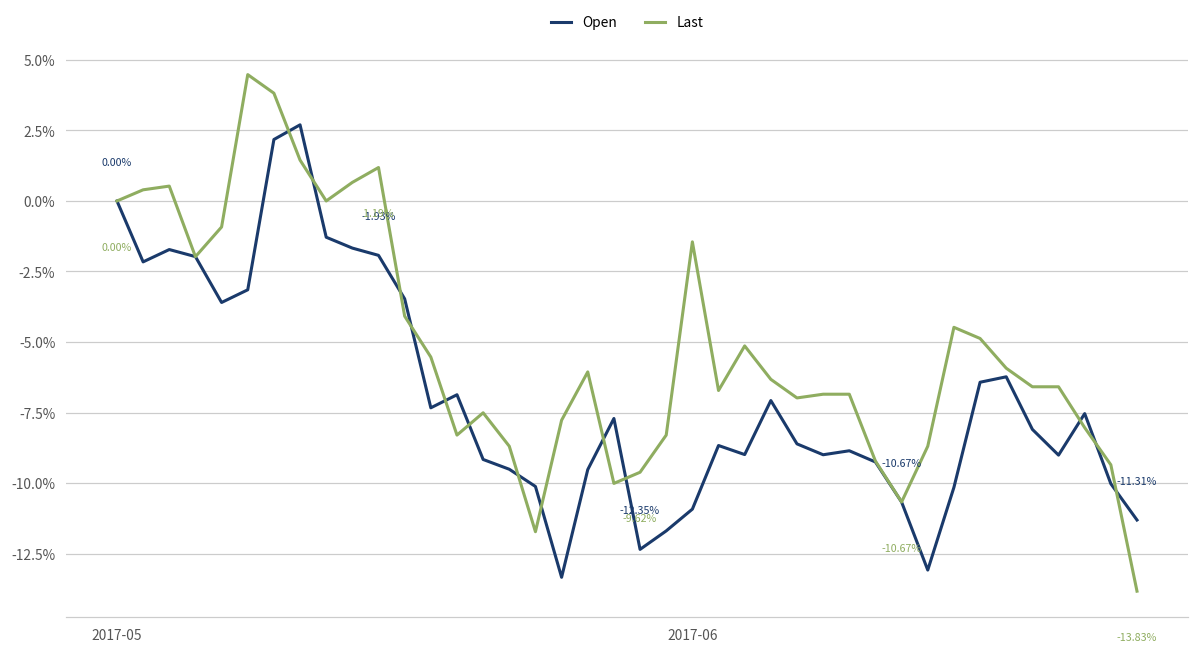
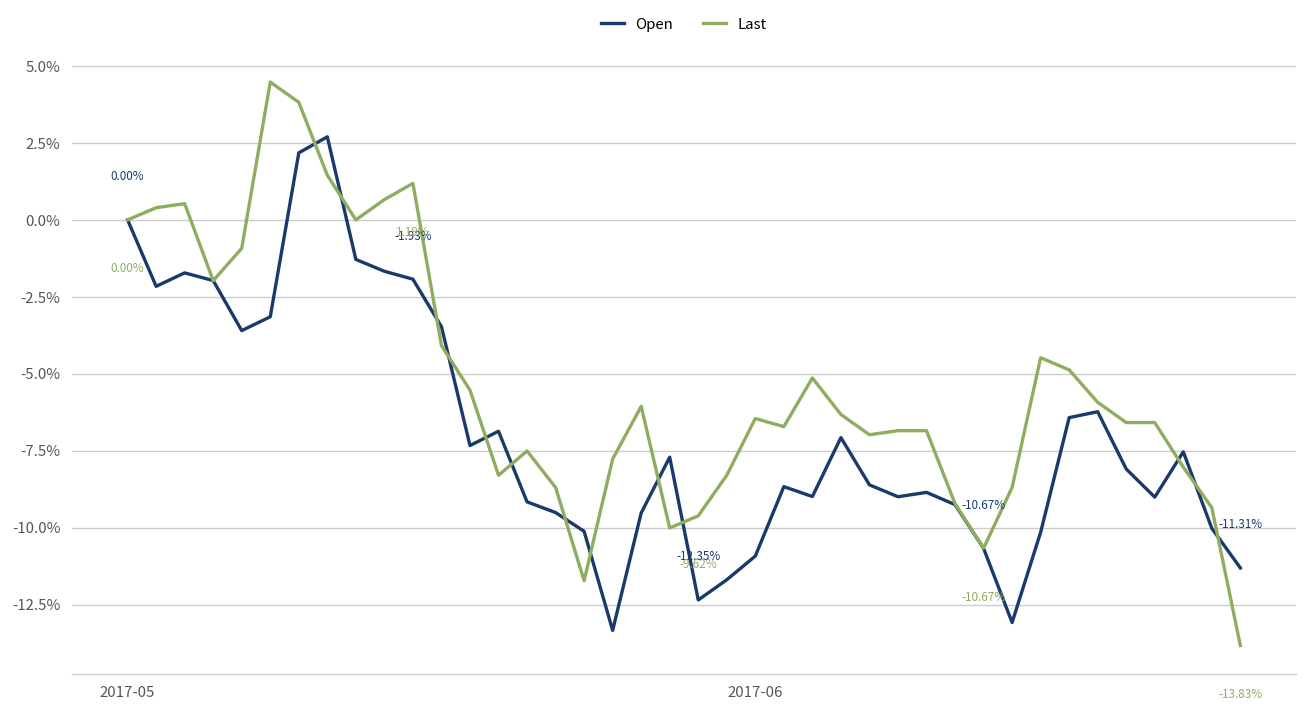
Last, 2017-06: -1.4% -> -6.5%
